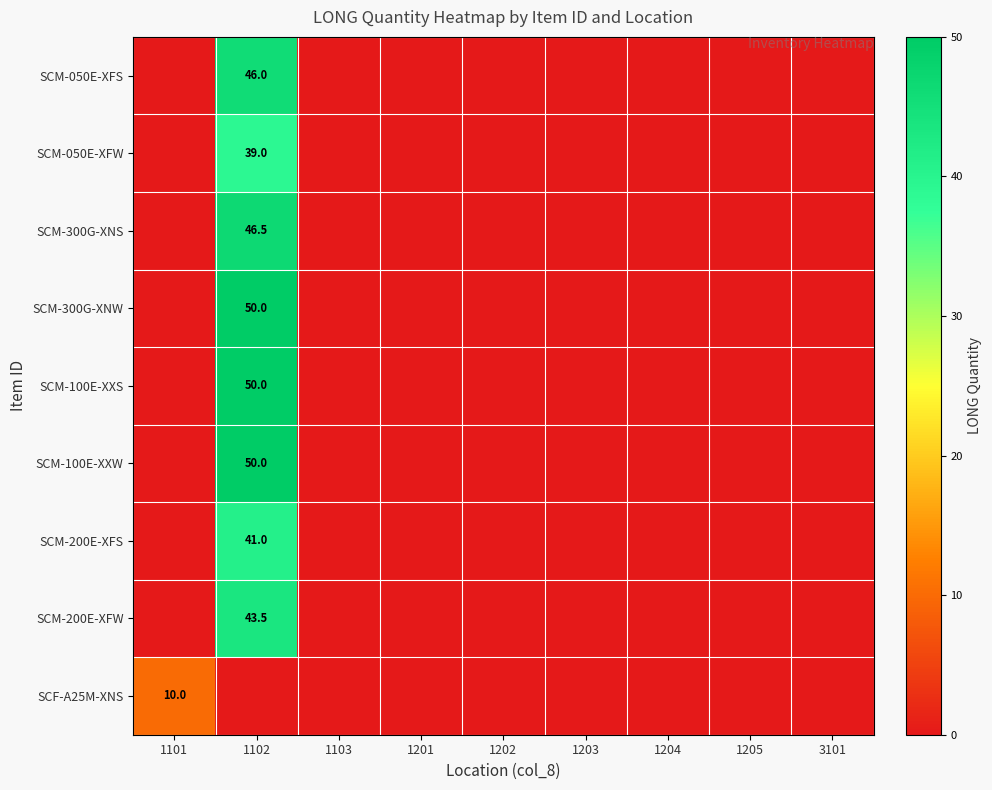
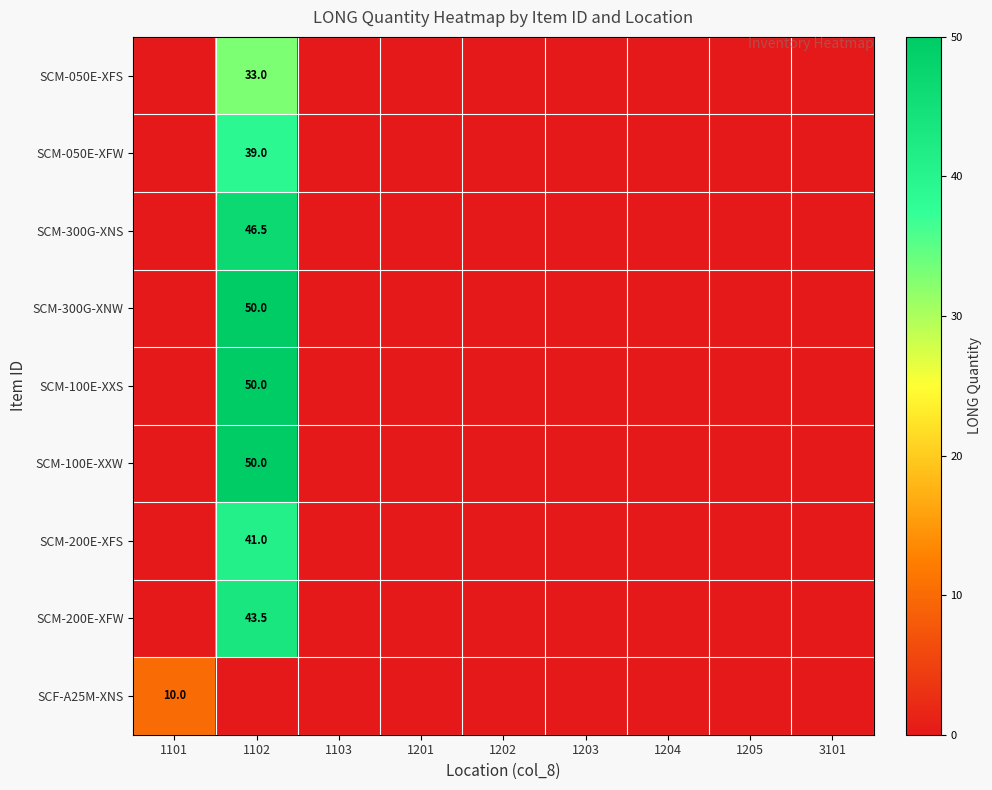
SCM-050E-XFS, 1102: 46.0 -> 33.0
